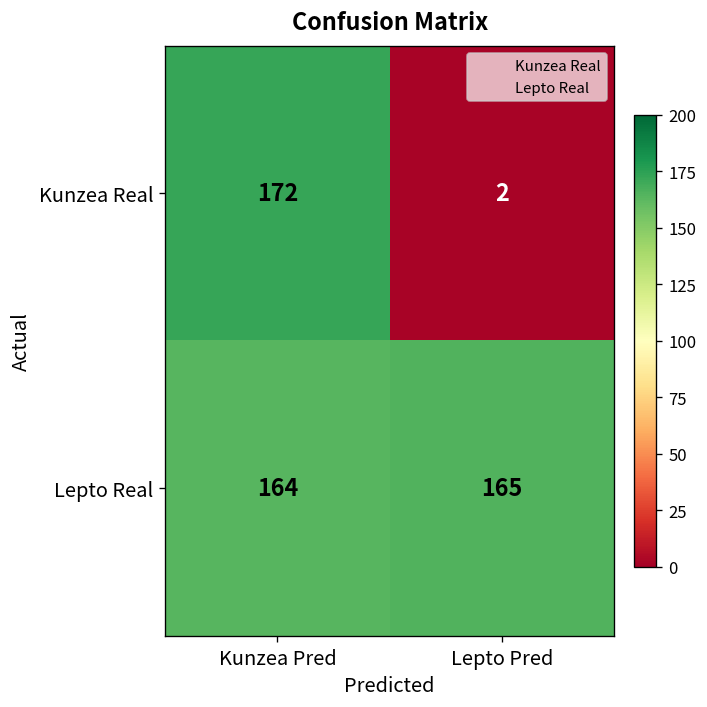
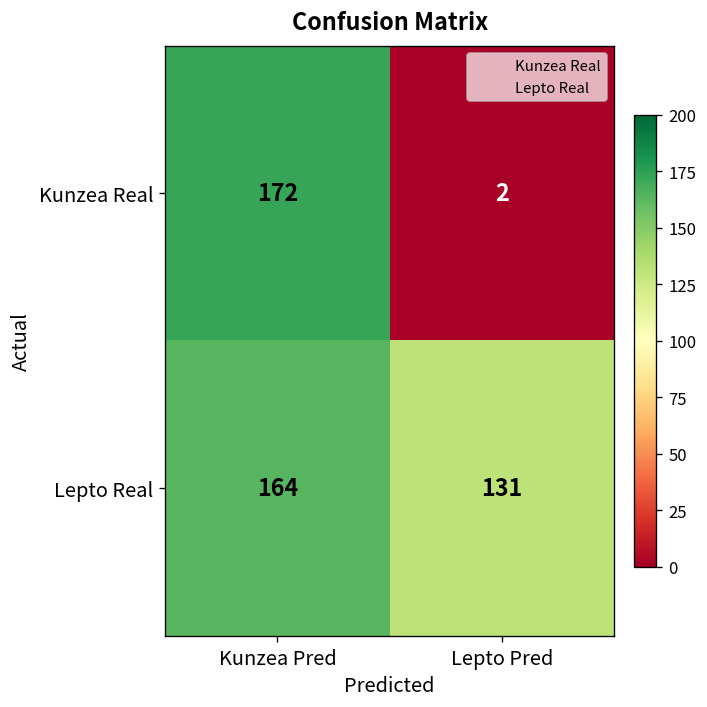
Lepto Real, Lepto Pred: 165 -> 131
